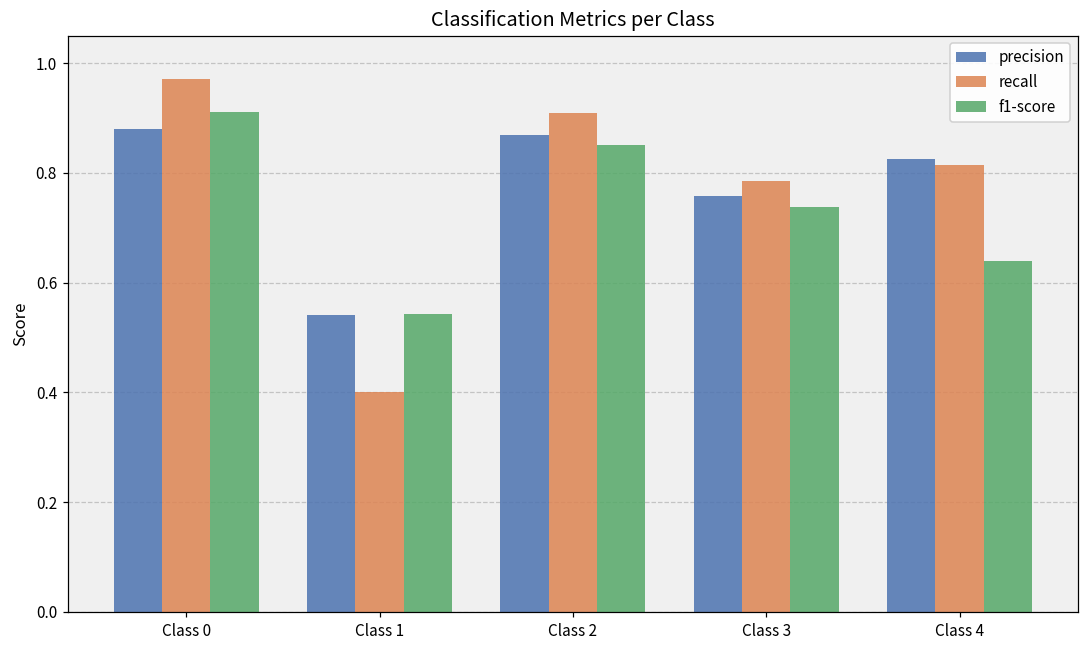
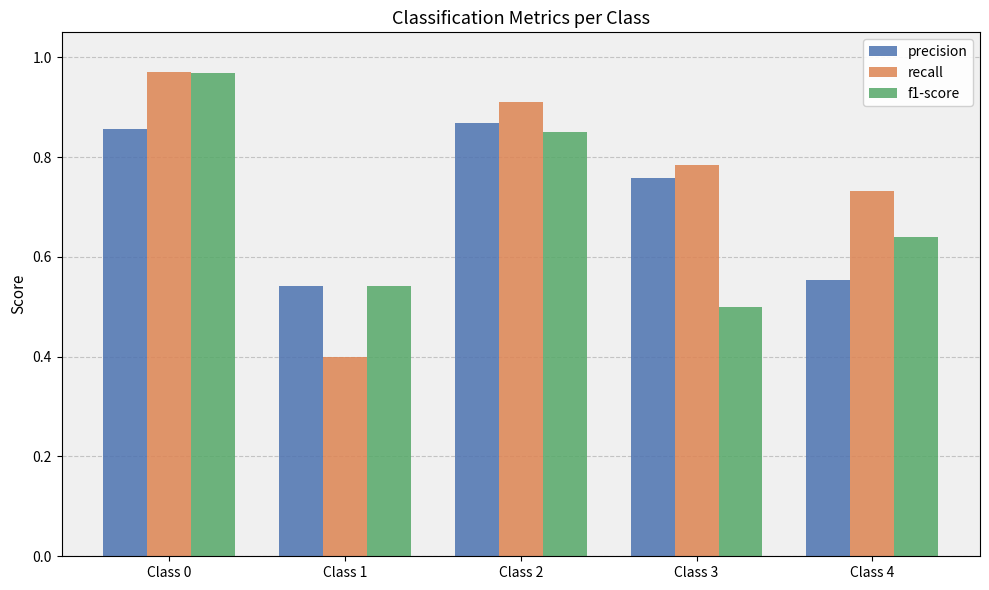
precision, Class 0: 0.88 -> 0.86
f1-score, Class 0: 0.91 -> 0.97
f1-score, Class 3: 0.74 -> 0.50
precision, Class 4: 0.82 -> 0.55
recall, Class 4: 0.81 -> 0.73
